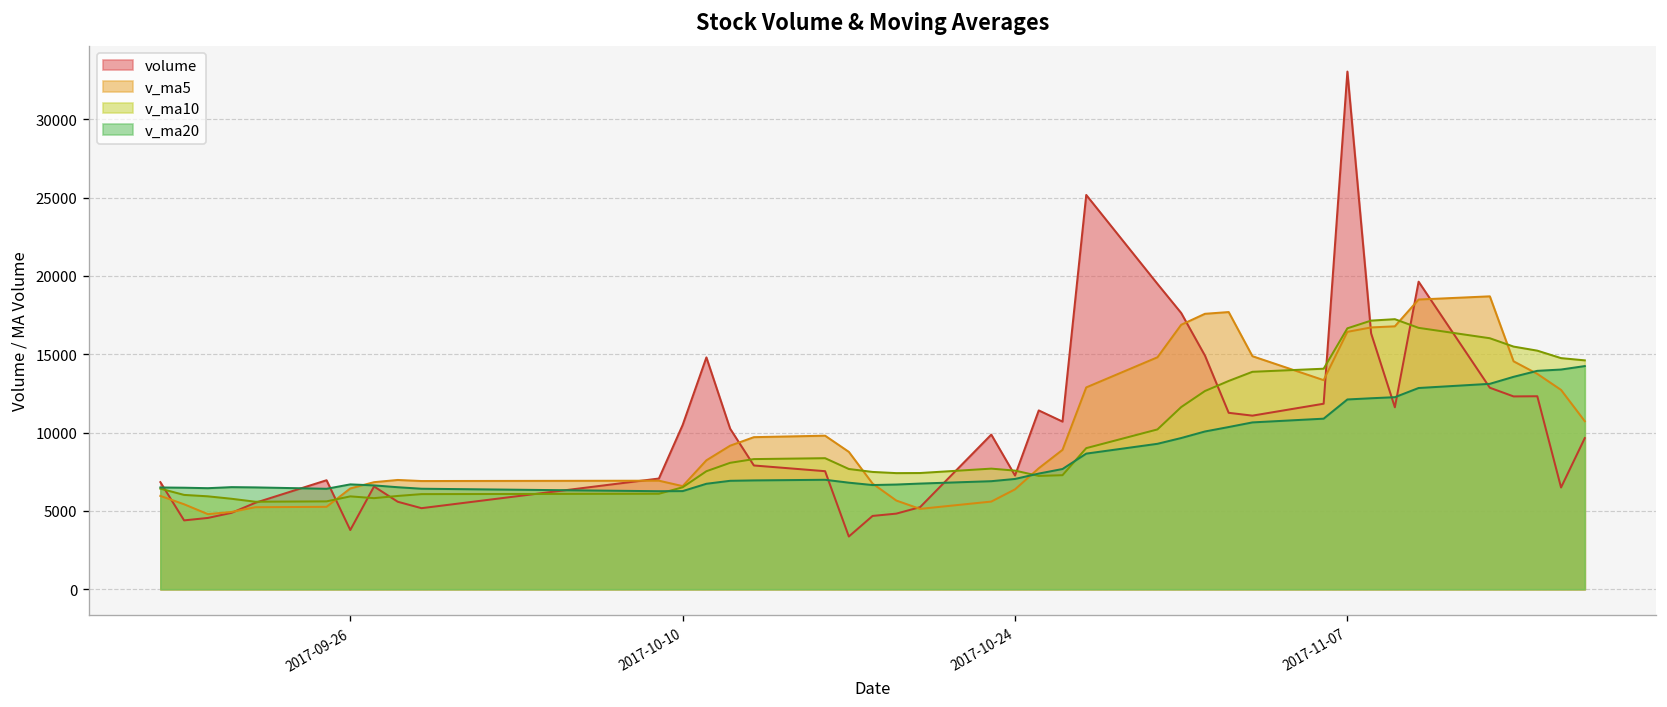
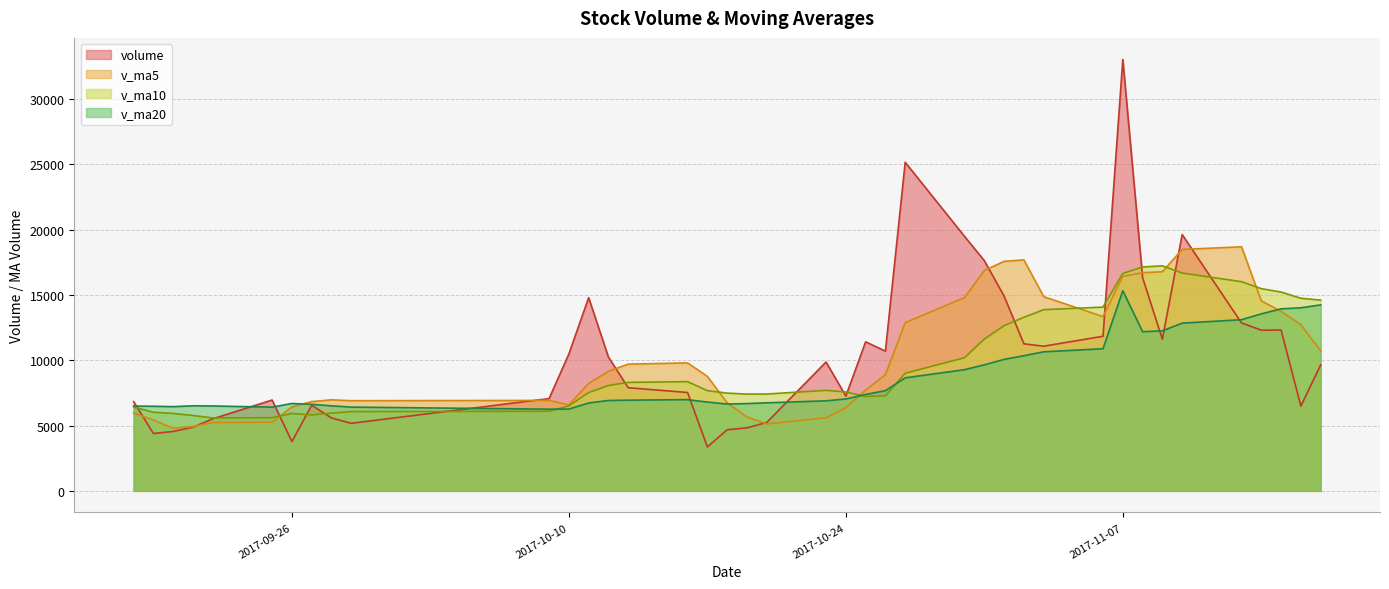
v_ma20, 2017-11-07: 12100 -> 15300
